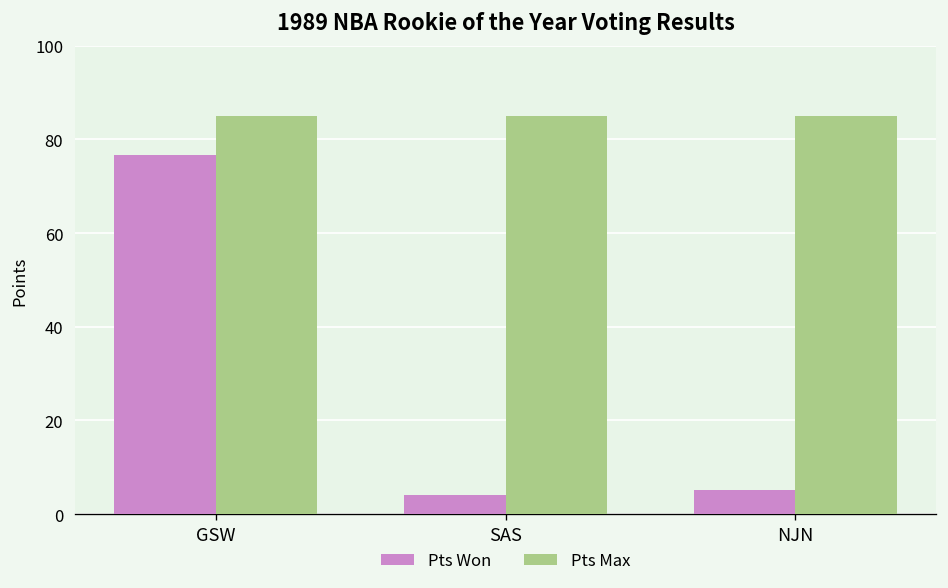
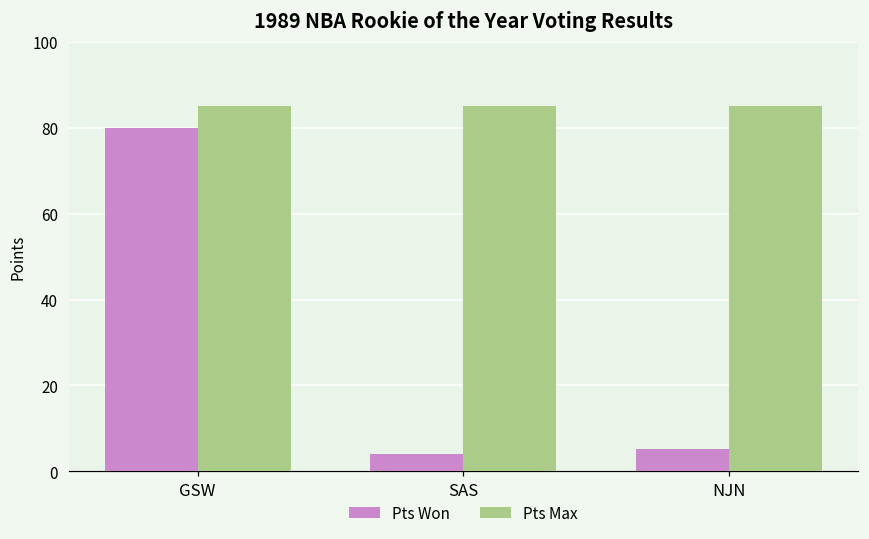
Pts Won, GSW: 77 -> 80
